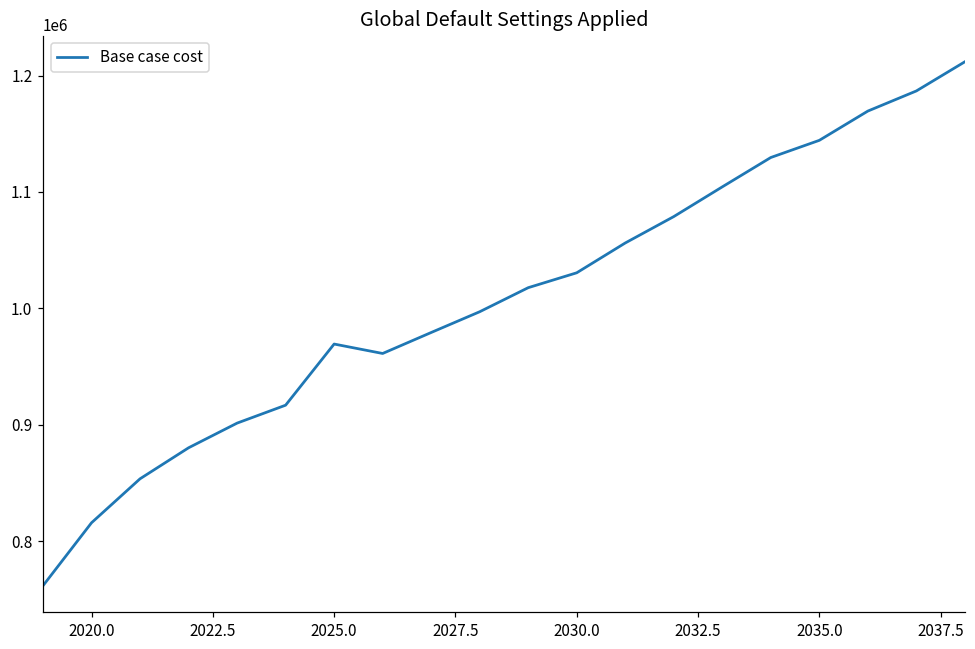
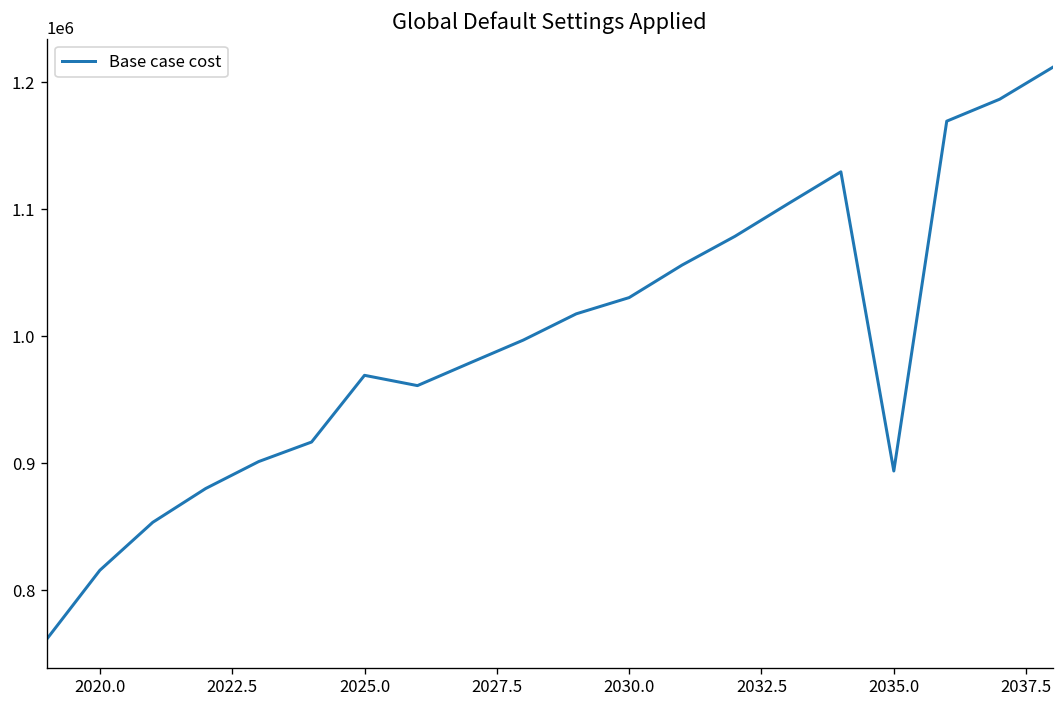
2035.0: 1144000 -> 894000
